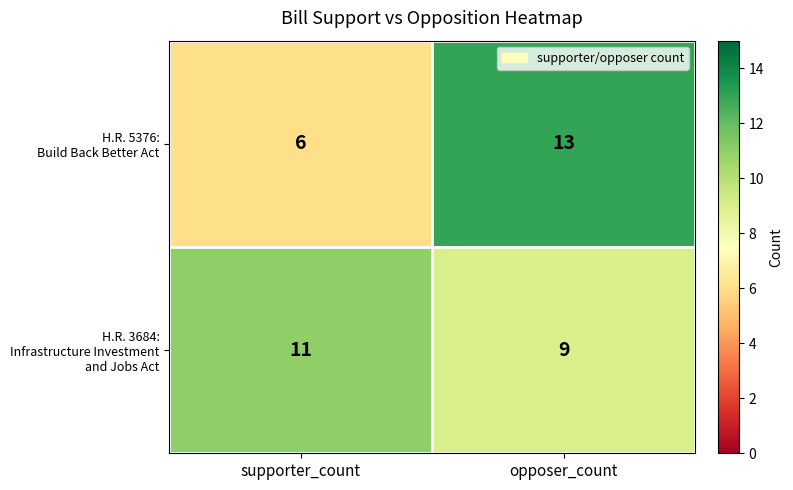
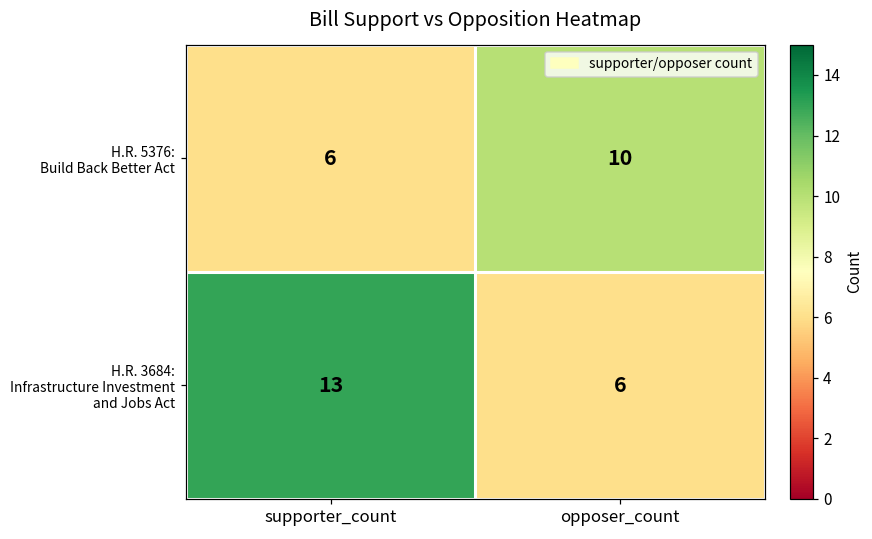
H.R. 5376: Build Back Better Act, opposer_count: 13 -> 10
H.R. 3684: Infrastructure Investment and Jobs Act, supporter_count: 11 -> 13
H.R. 3684: Infrastructure Investment and Jobs Act, opposer_count: 9 -> 6
